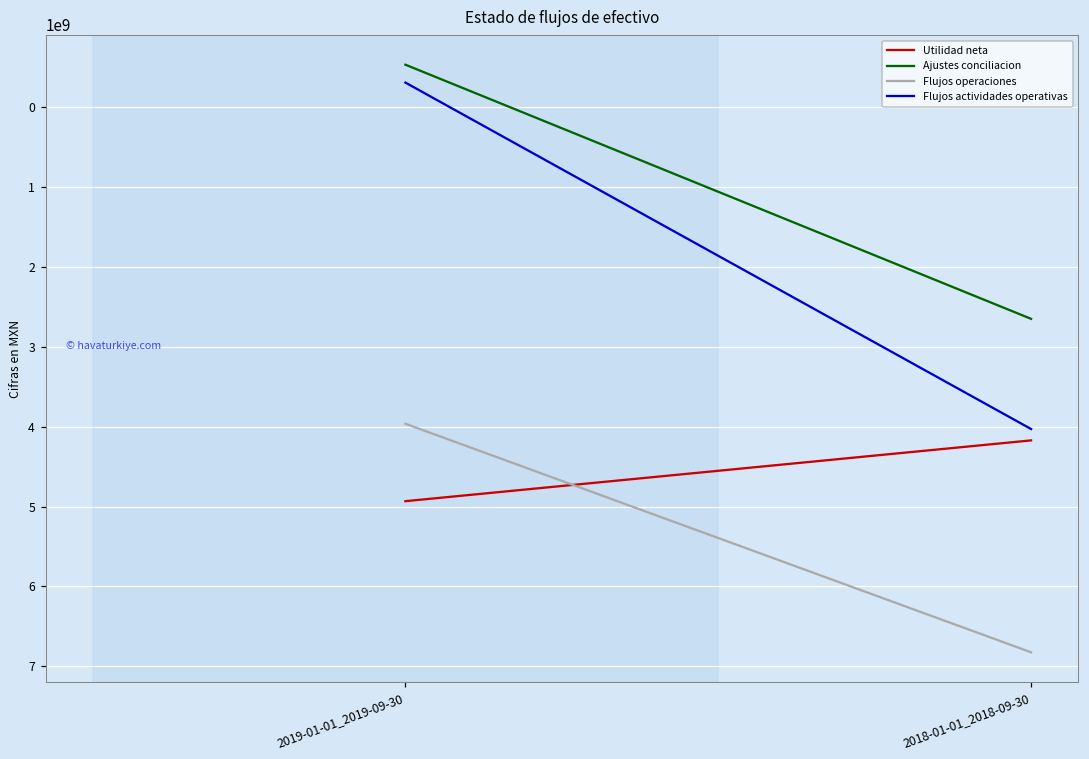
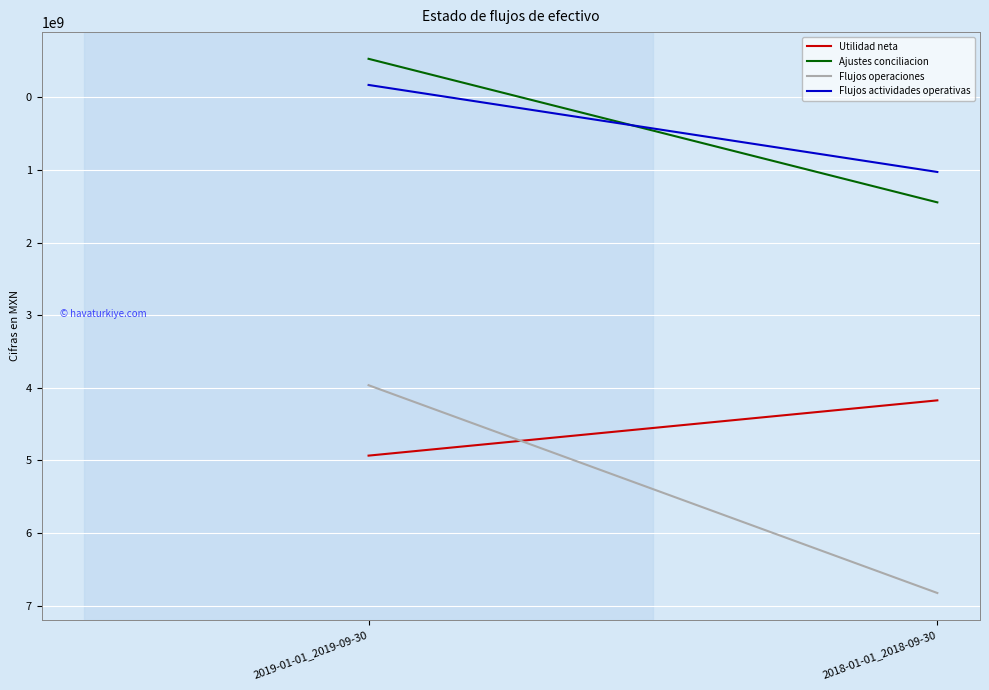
Flujos actividades operativas, 2019-01-01_2019-09-30: -300000000 -> -200000000
Ajustes conciliacion, 2018-01-01_2018-09-30: 2700000000 -> 1400000000
Flujos actividades operativas, 2018-01-01_2018-09-30: 4000000000 -> 1000000000
